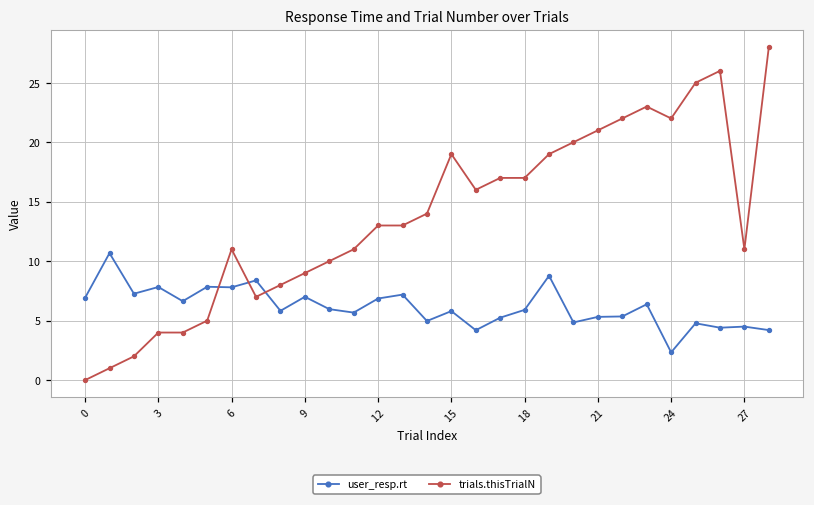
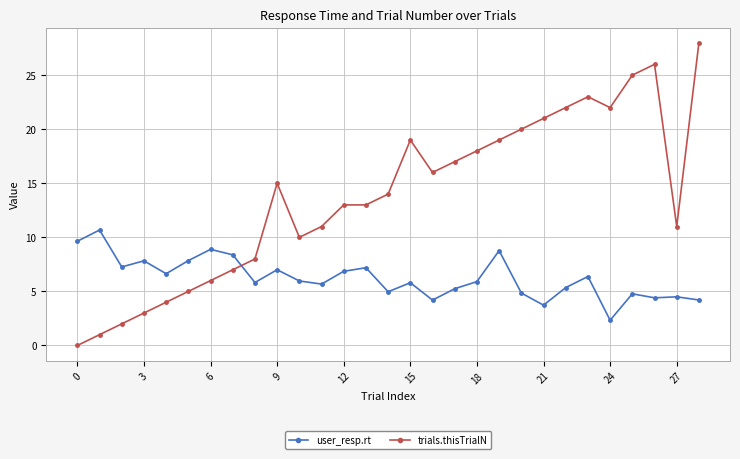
user_resp.rt, 0: 6.9 -> 9.6
trials.thisTrialN, 3: 4 -> 3
user_resp.rt, 6: 7.8 -> 8.9
trials.thisTrialN, 6: 11 -> 6
trials.thisTrialN, 9: 9 -> 15
trials.thisTrialN, 18: 17 -> 18
user_resp.rt, 21: 5.3 -> 3.7
